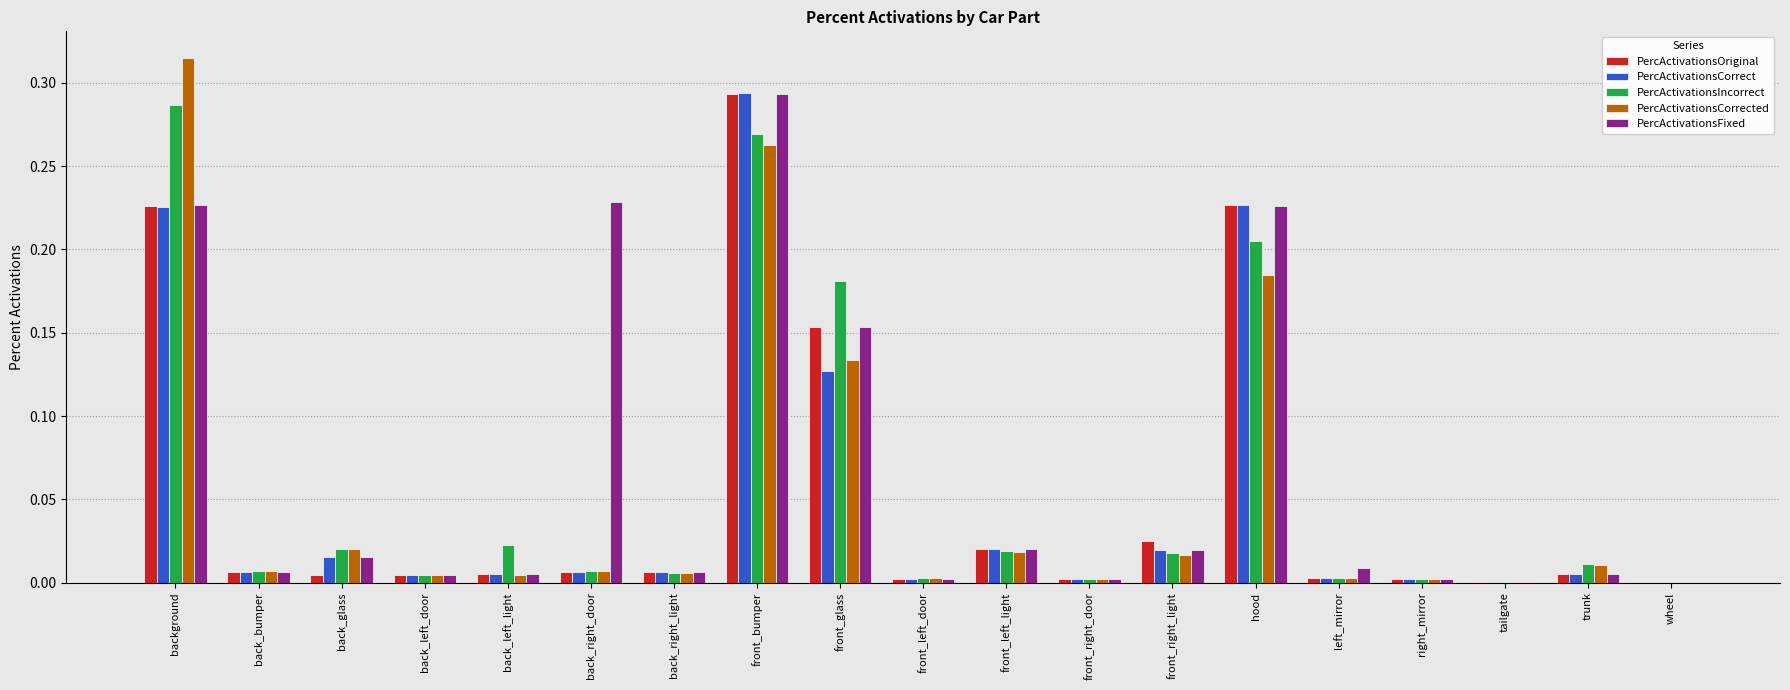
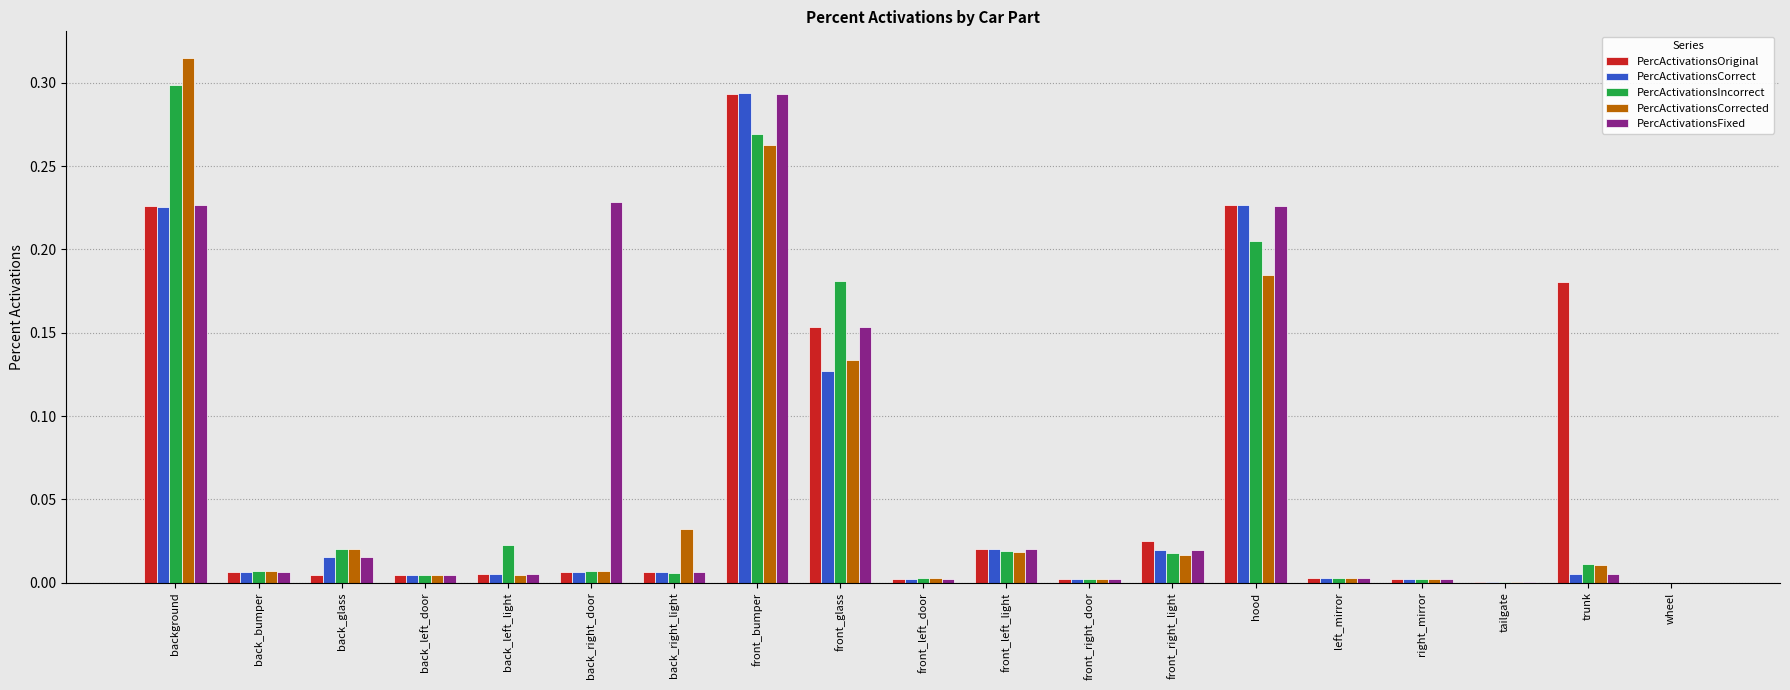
PercActivationsIncorrect, background: 0.287 -> 0.298
PercActivationsCorrected, back_right_light: 0.006 -> 0.032
PercActivationsFixed, left_mirror: 0.009 -> 0.003
PercActivationsOriginal, trunk: 0.005 -> 0.181
